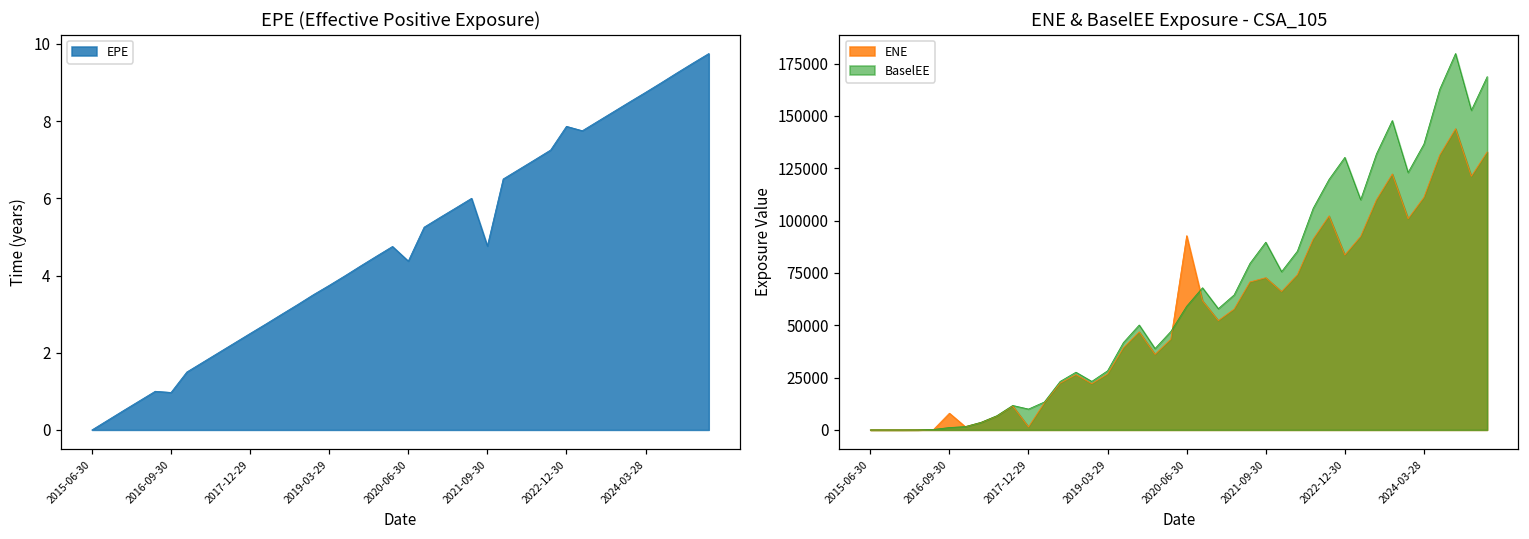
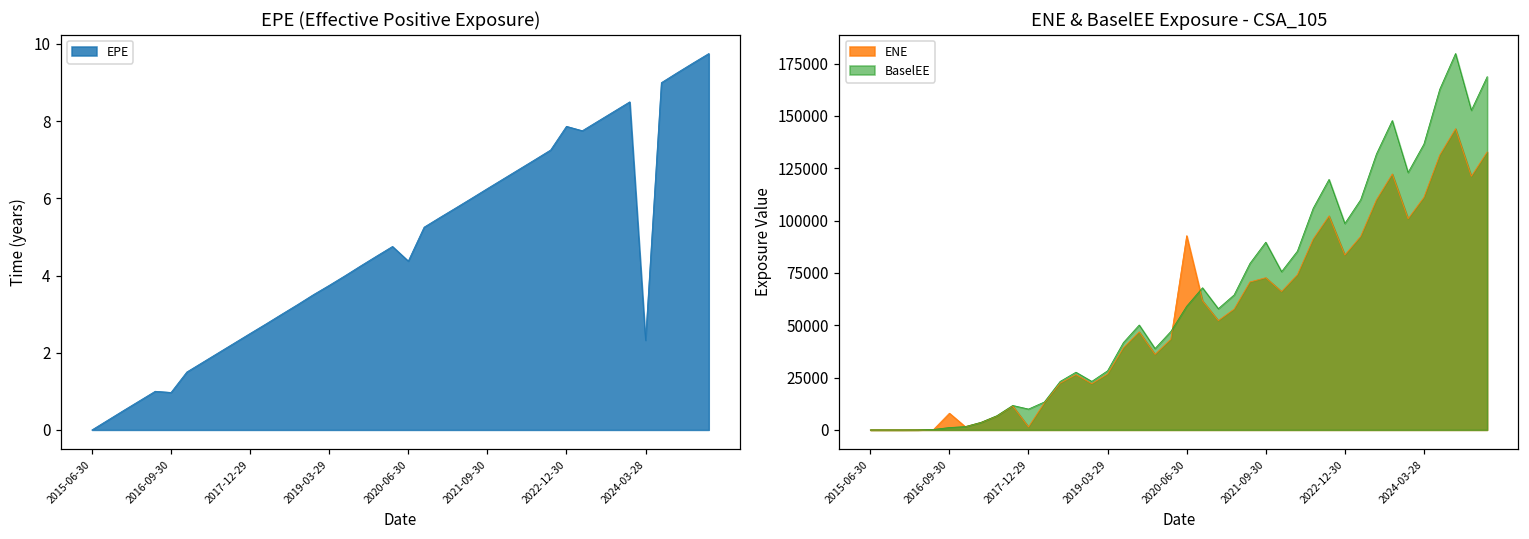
EPE (Effective Positive Exposure), 2021-09-30: 4.8 -> 6.3
EPE (Effective Positive Exposure), 2024-03-28: 8.7 -> 2.3
ENE & BaselEE Exposure - CSA_105, BaselEE, 2022-12-30: 130000 -> 99000
